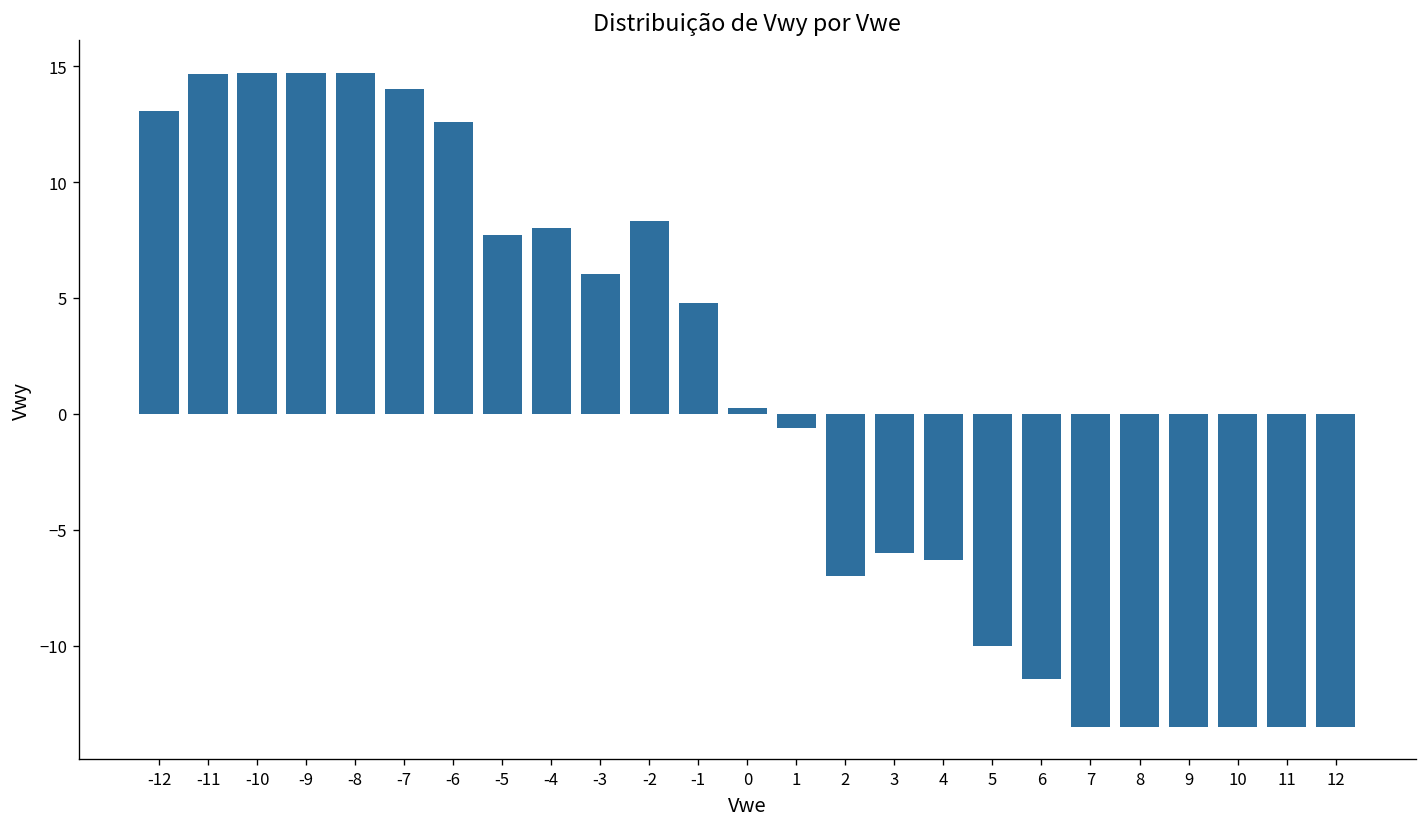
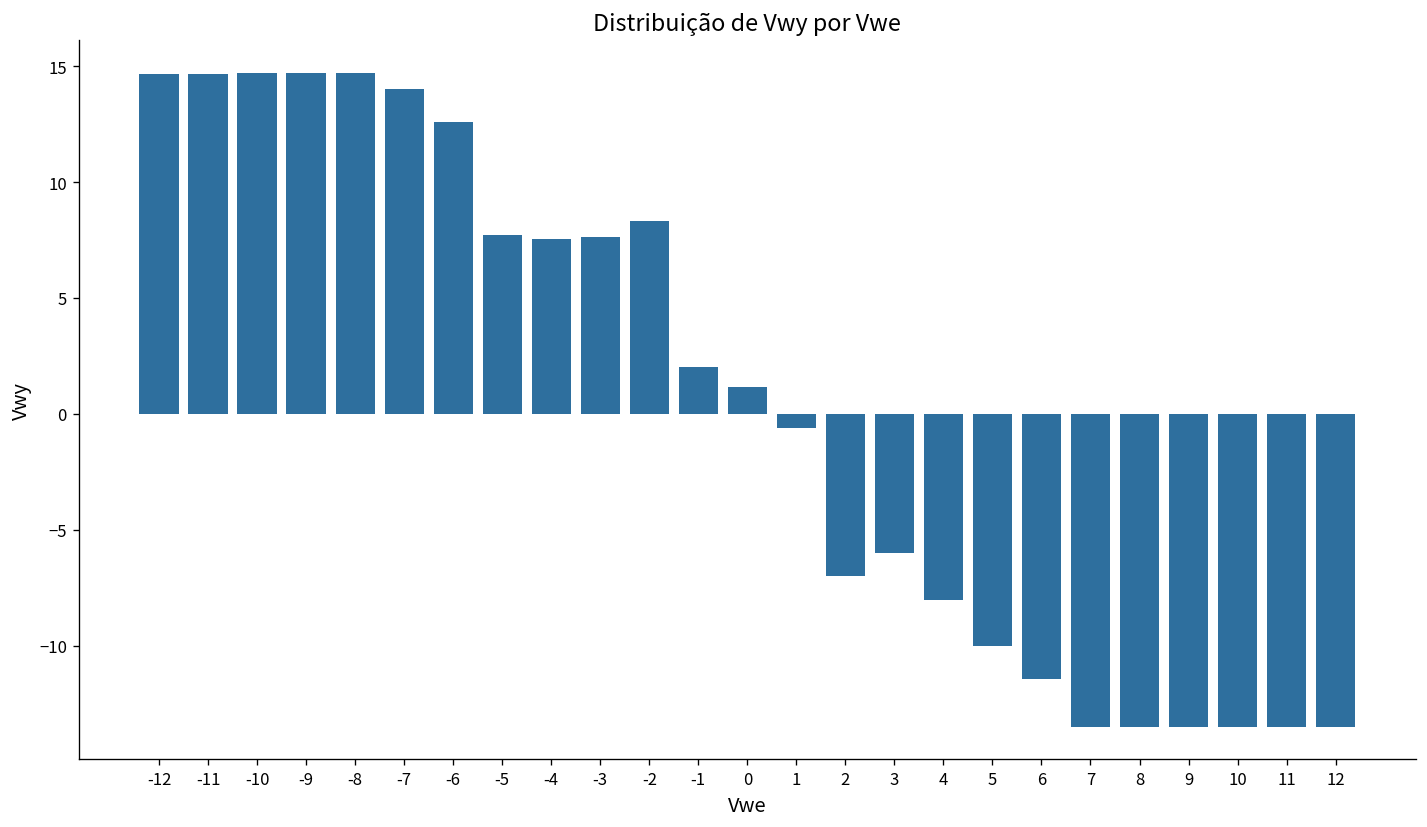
-12: 13.1 -> 14.7
-4: 8.0 -> 7.5
-3: 6.0 -> 7.7
-1: 4.8 -> 2.0
0: 0.3 -> 1.2
4: -6.3 -> -8.0
